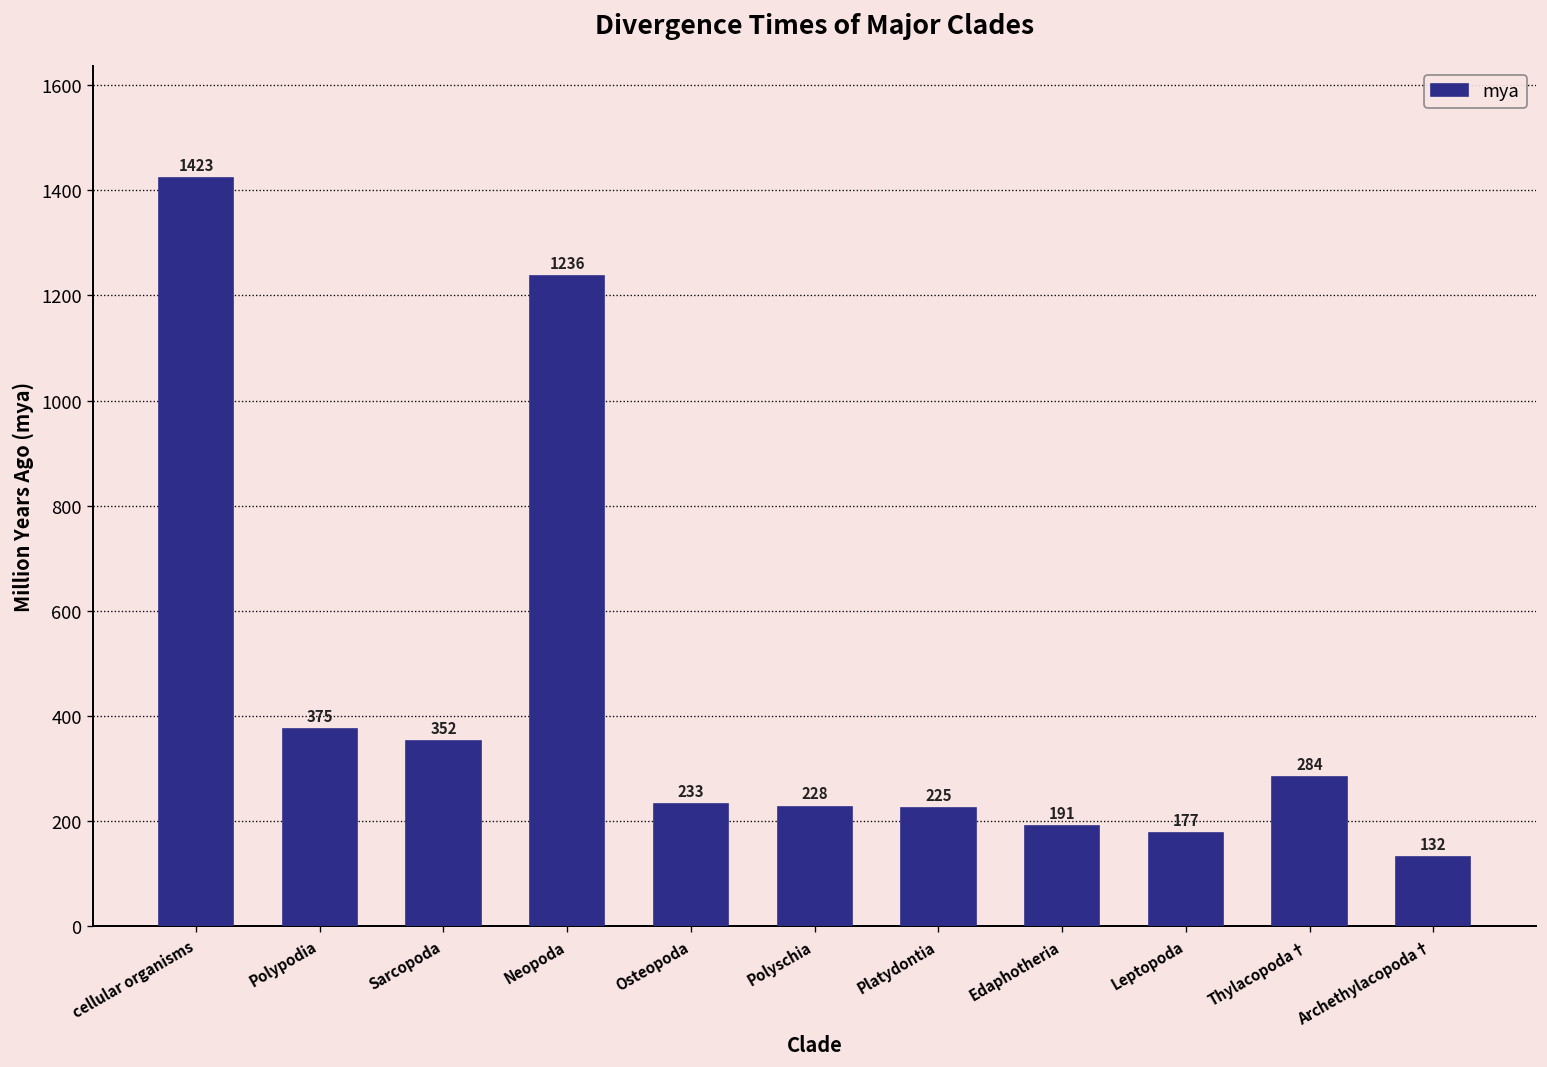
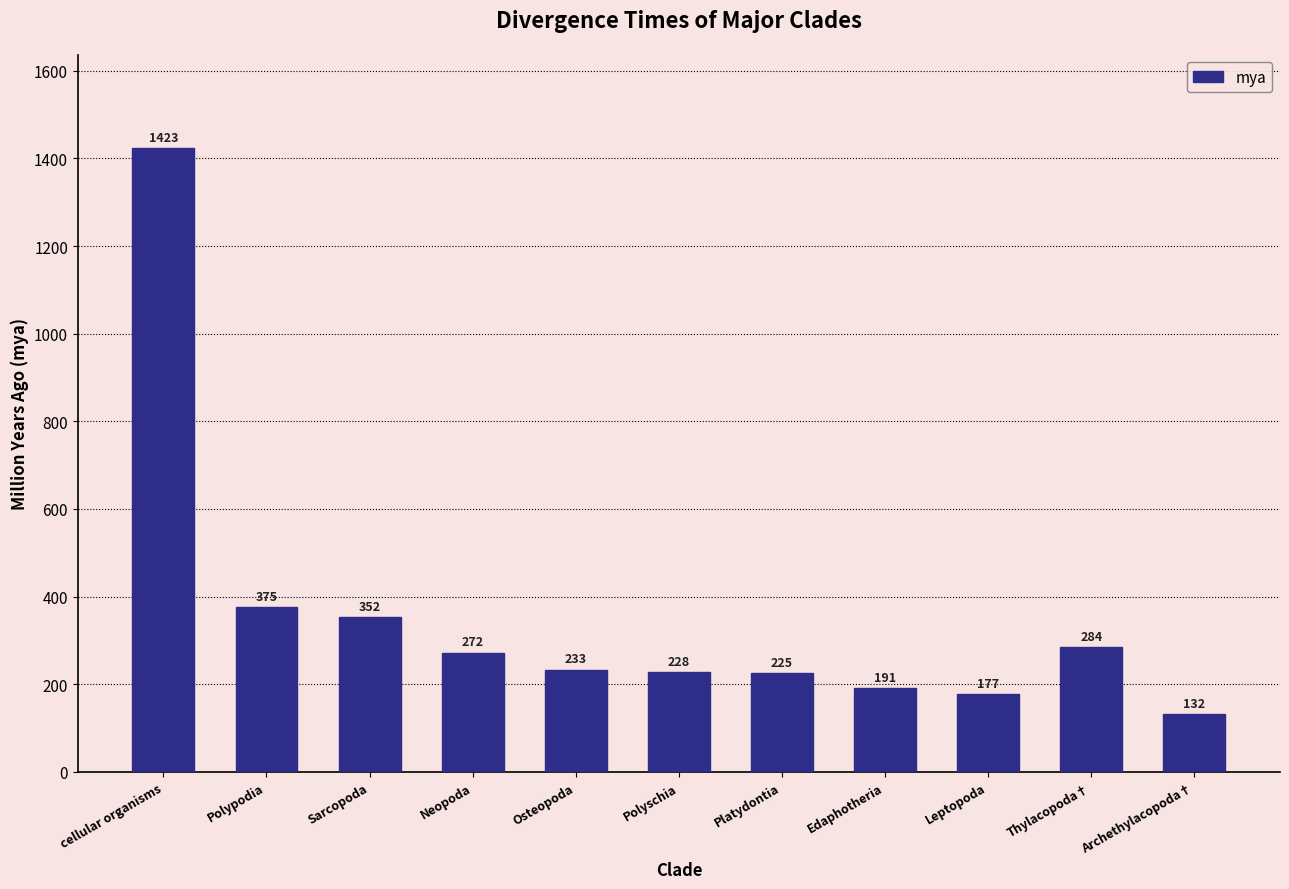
Neopoda: 1236 -> 272
